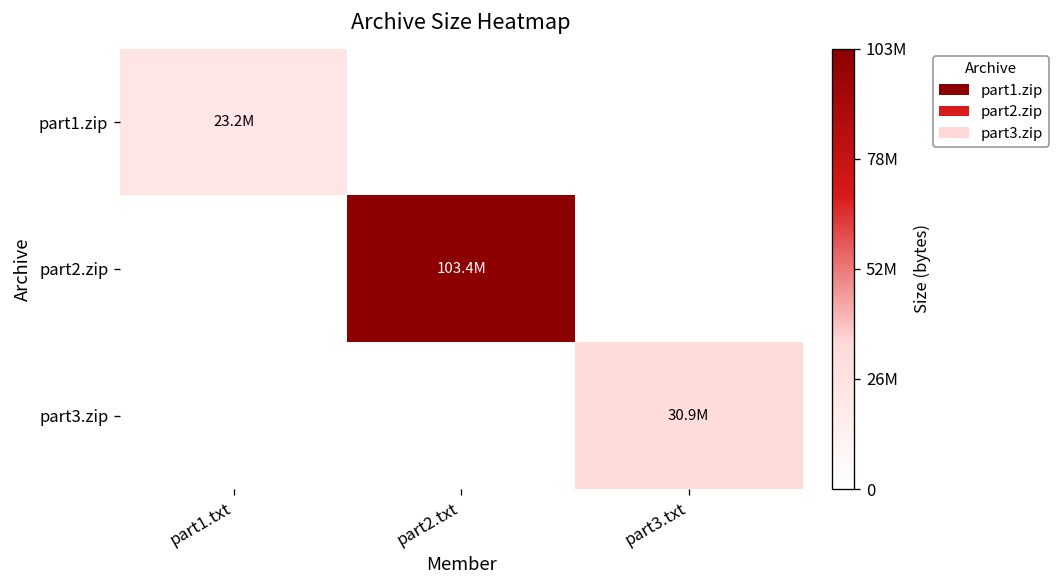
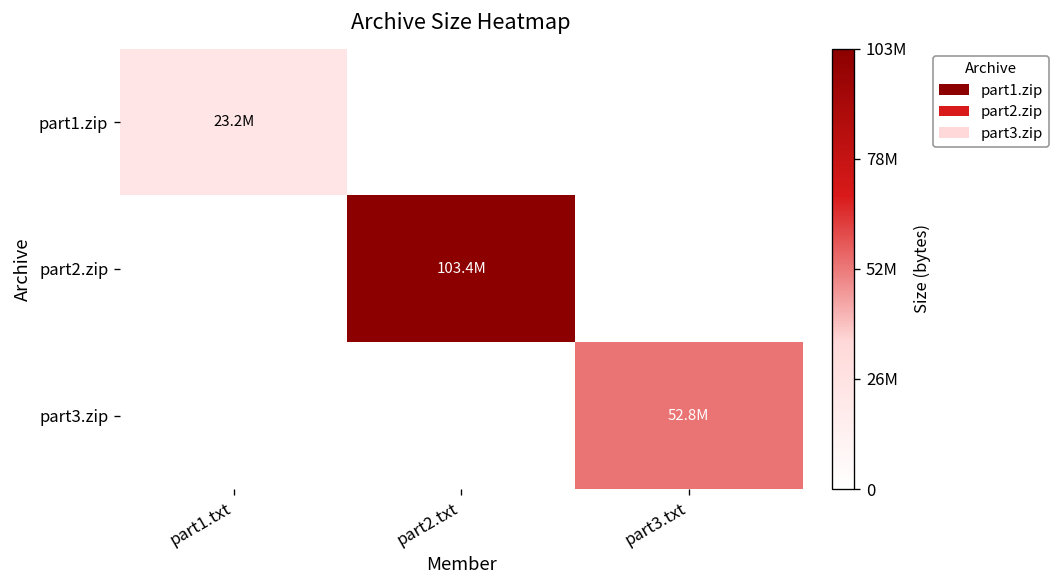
part3.zip, part3.txt: 30.9M -> 52.8M
